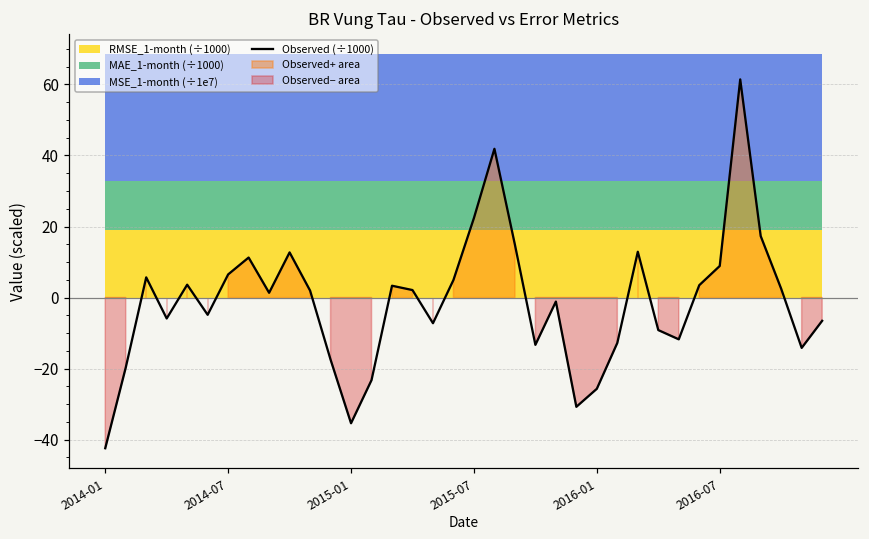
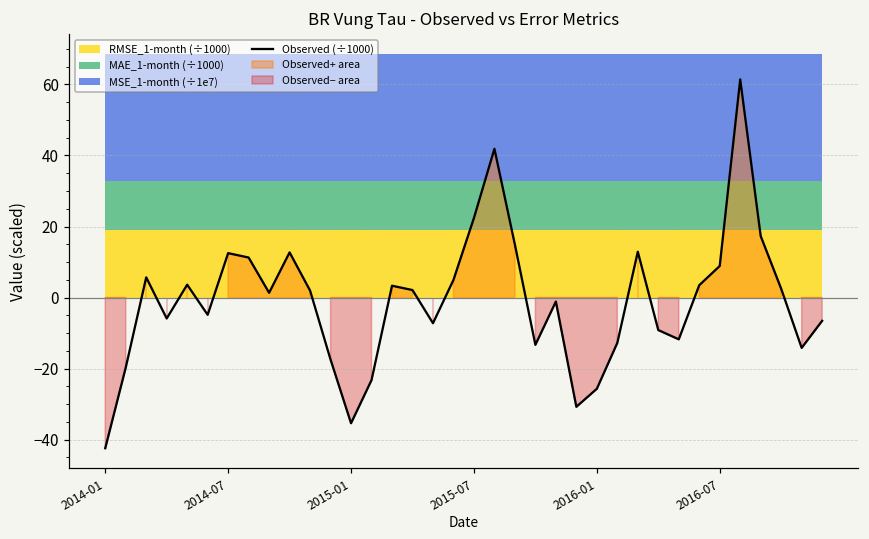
Observed (÷1000), 2014-07: 7 -> 13
